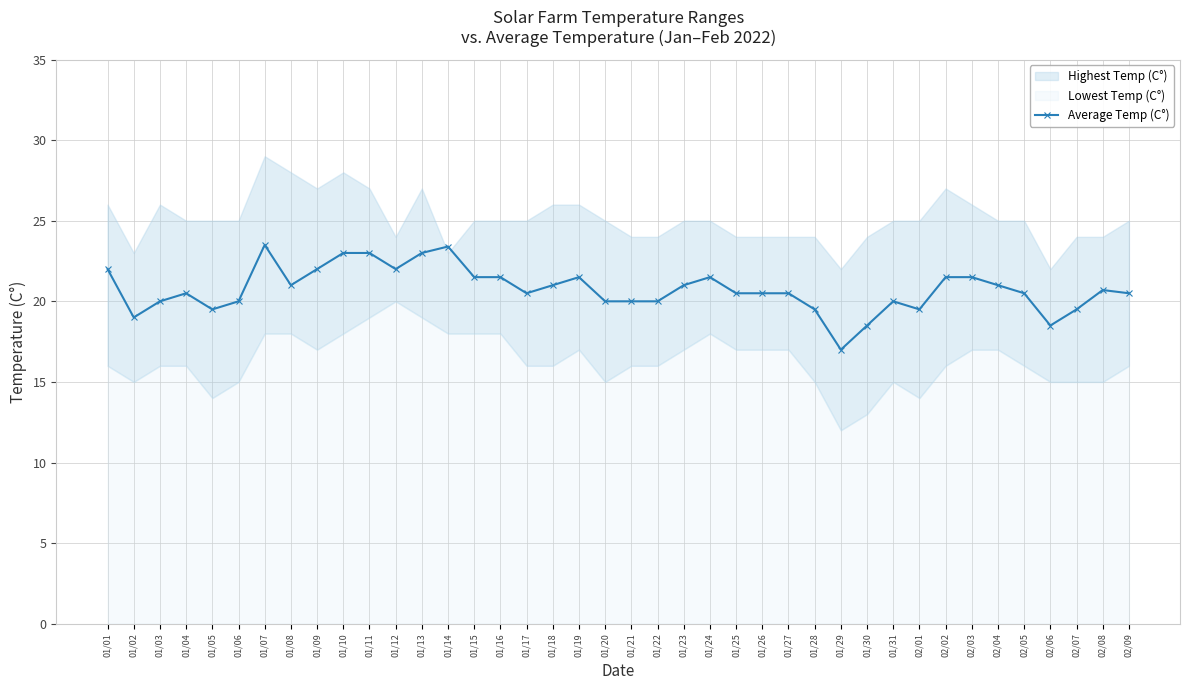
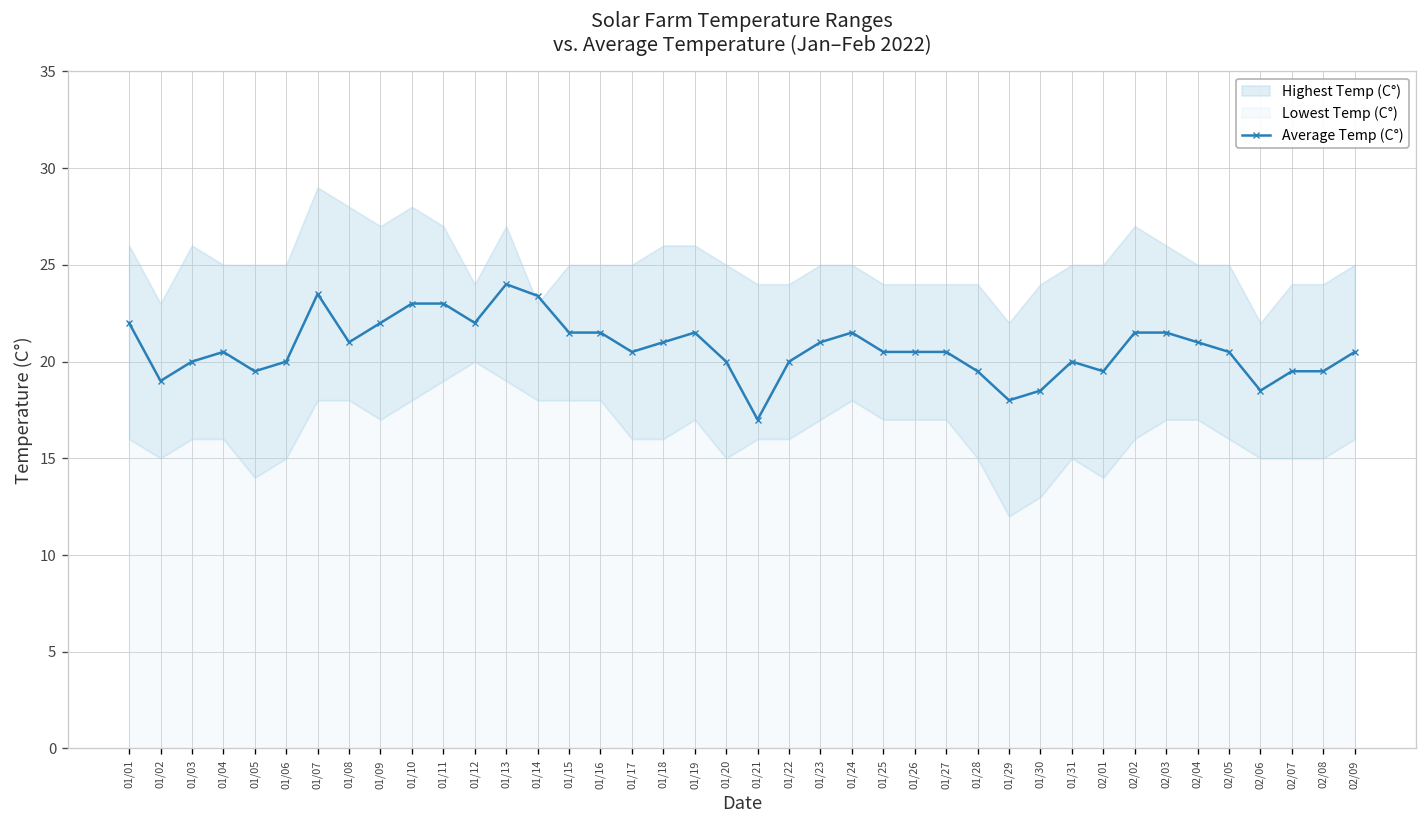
Average Temp (C°), 01/13: 23 -> 24
Average Temp (C°), 01/21: 20 -> 17
Average Temp (C°), 01/29: 17 -> 18
Average Temp (C°), 02/08: 20.7 -> 19.5
